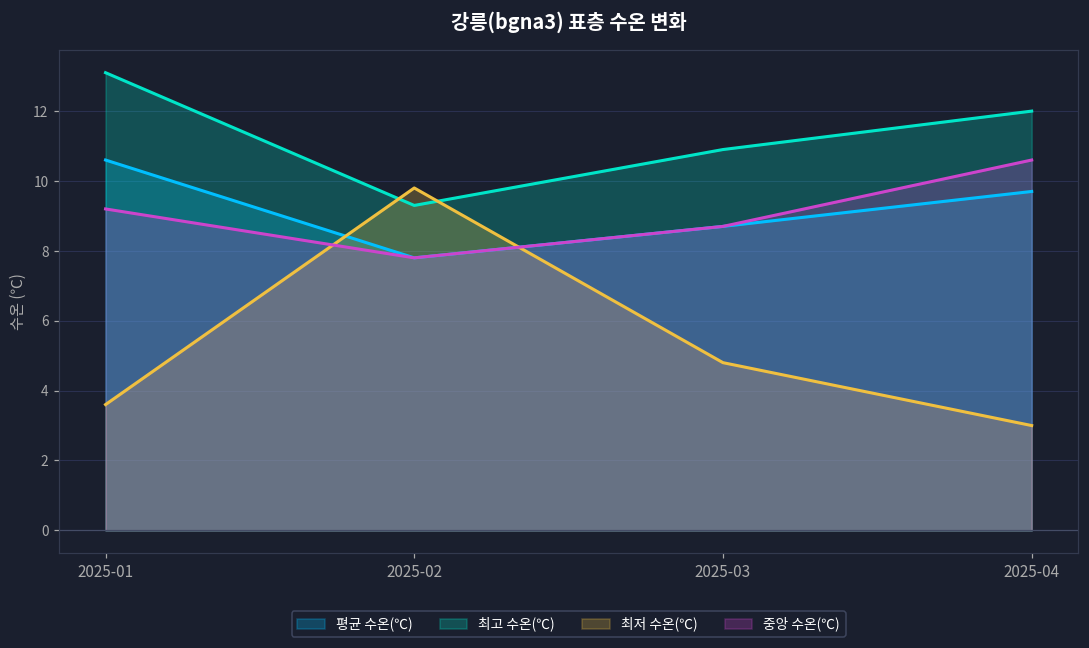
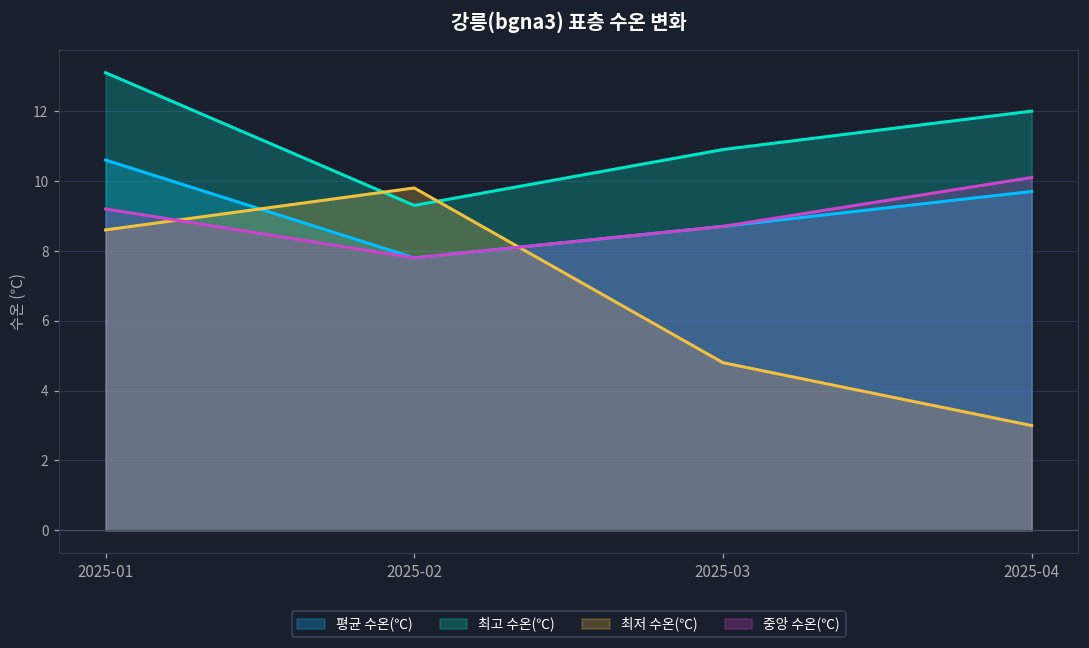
최저 수온(℃), 2025-01: 3.6 -> 8.6
중앙 수온(℃), 2025-04: 10.6 -> 10.1
